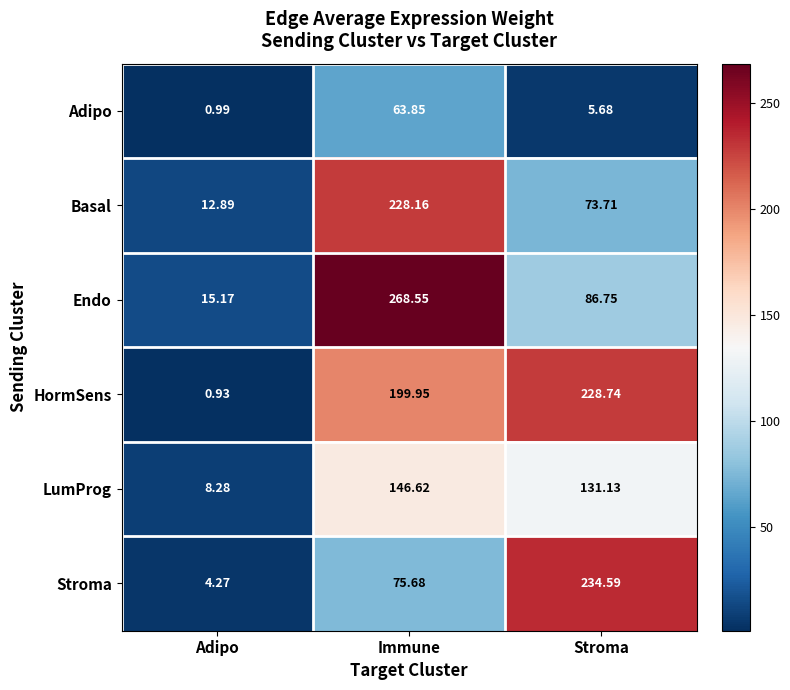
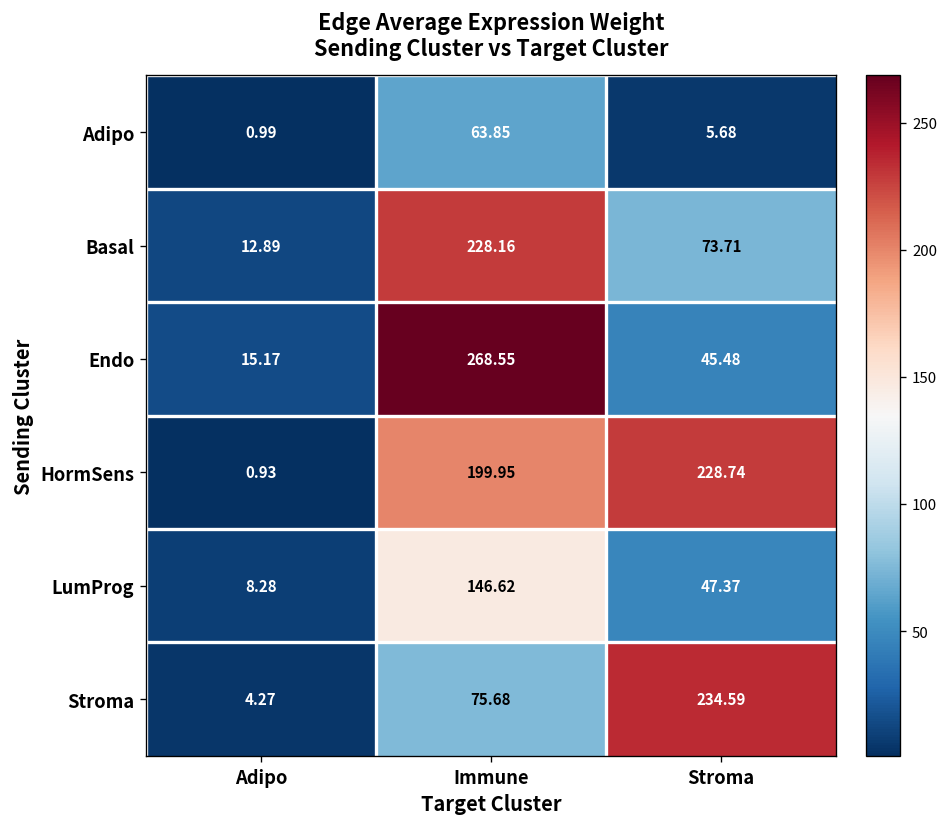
Endo, Stroma: 86.75 -> 45.48
LumProg, Stroma: 131.13 -> 47.37
